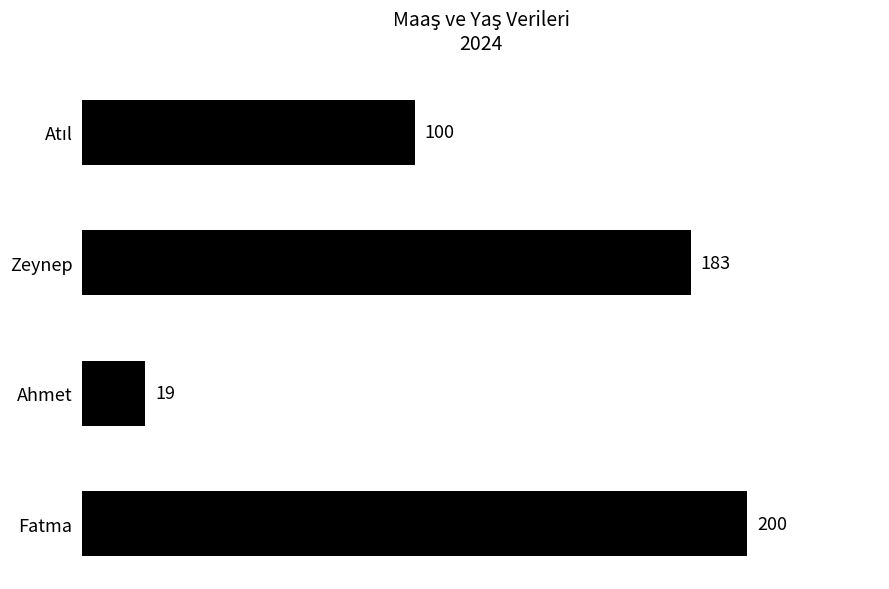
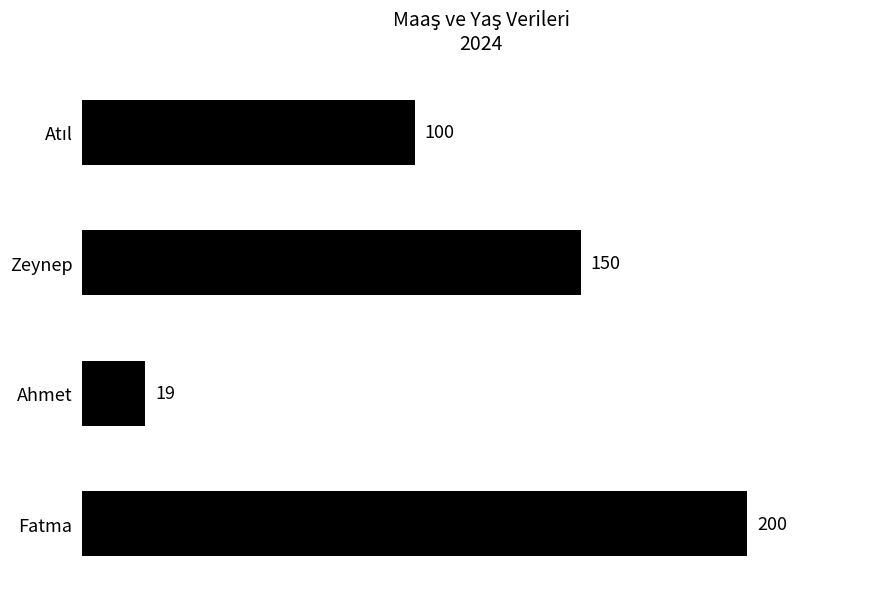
Zeynep: 183 -> 150
